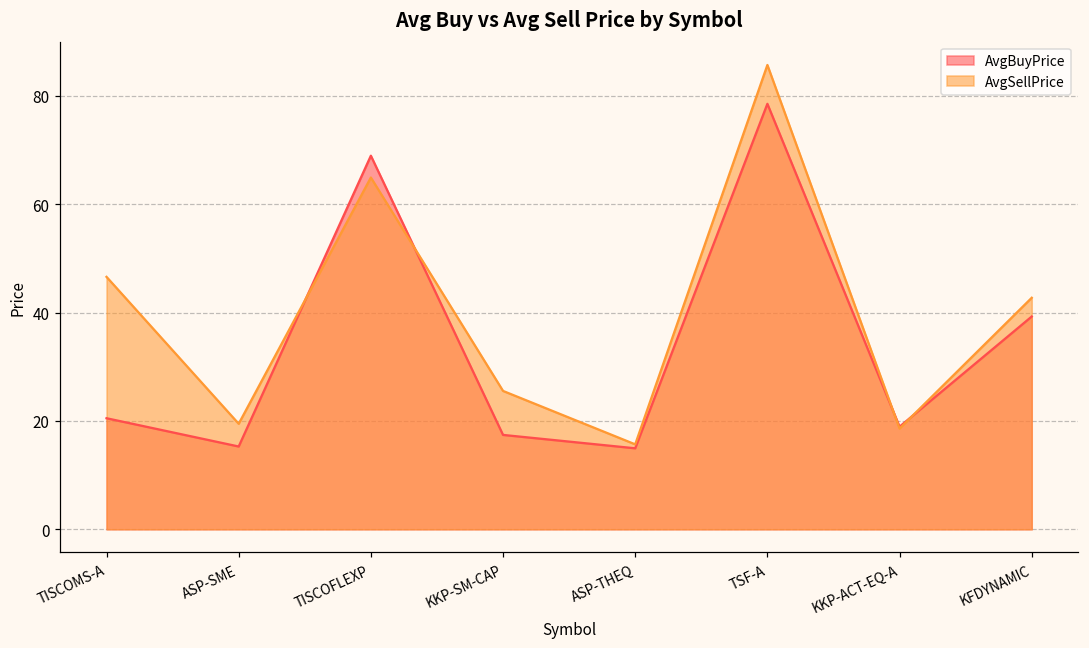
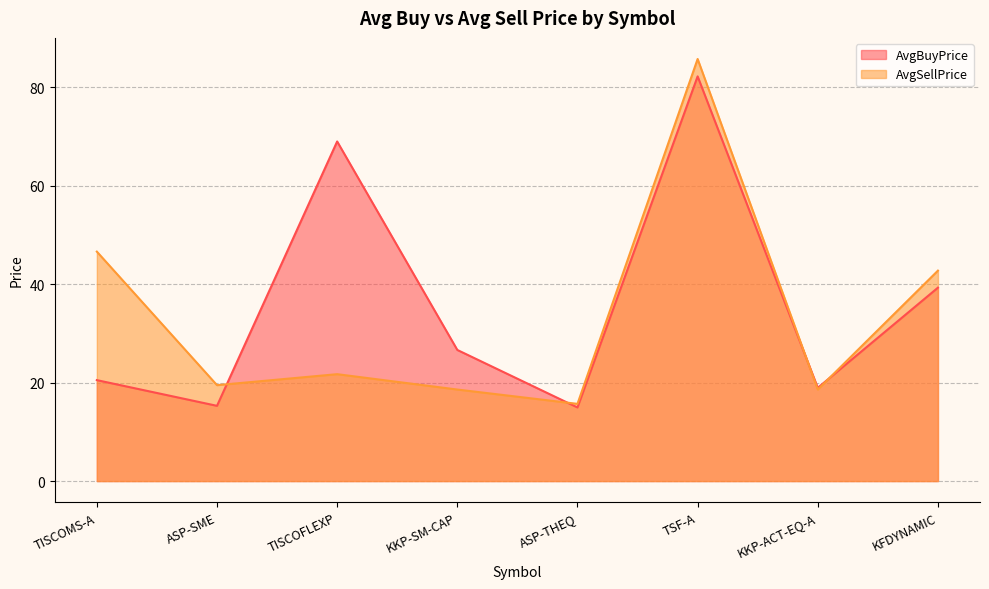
AvgSellPrice, TISCOFLEXP: 65 -> 22
AvgBuyPrice, KKP-SM-CAP: 17 -> 27
AvgSellPrice, KKP-SM-CAP: 26 -> 19
AvgBuyPrice, TSF-A: 79 -> 82
